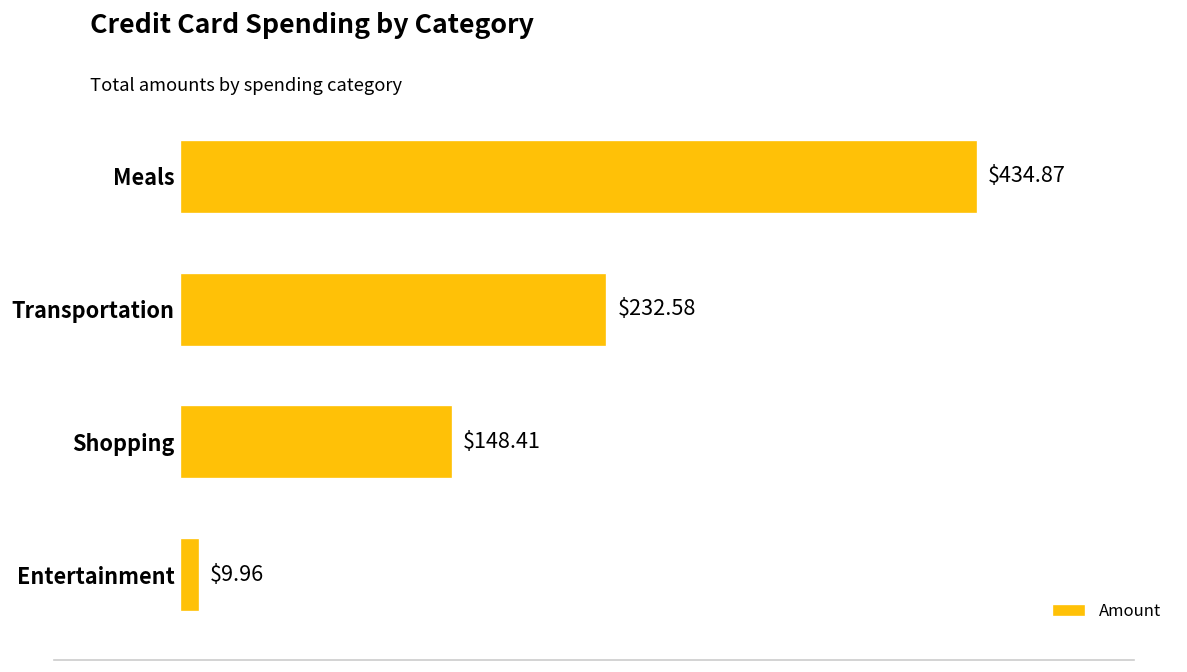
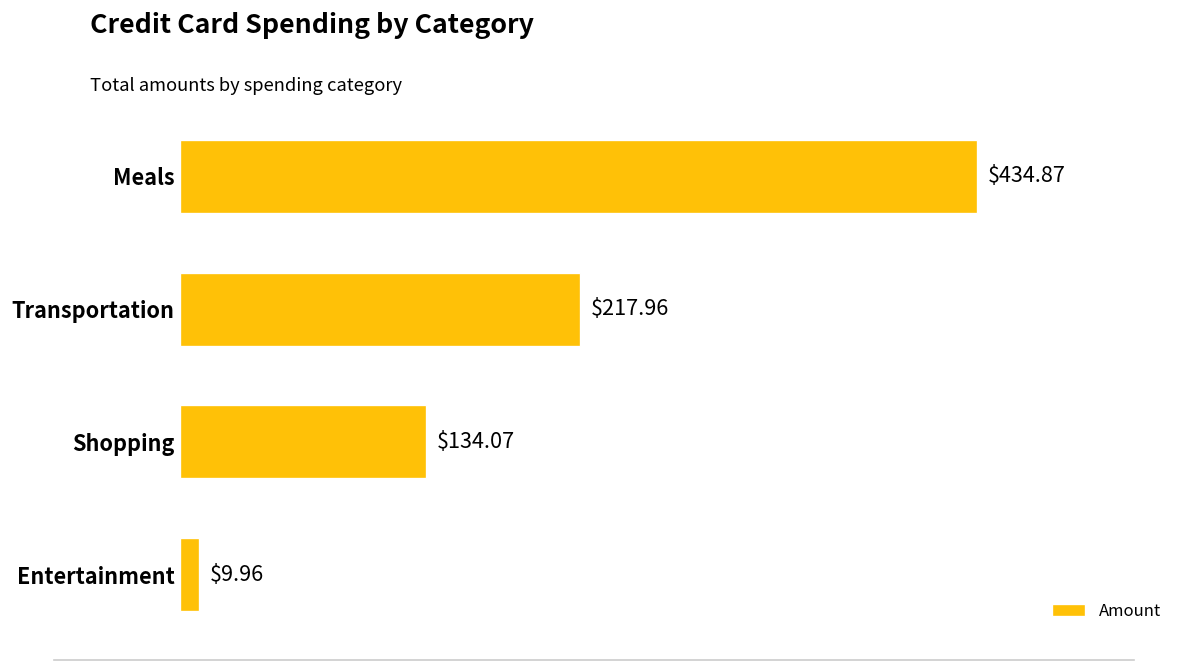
Transportation: $232.58 -> $217.96
Shopping: $148.41 -> $134.07
